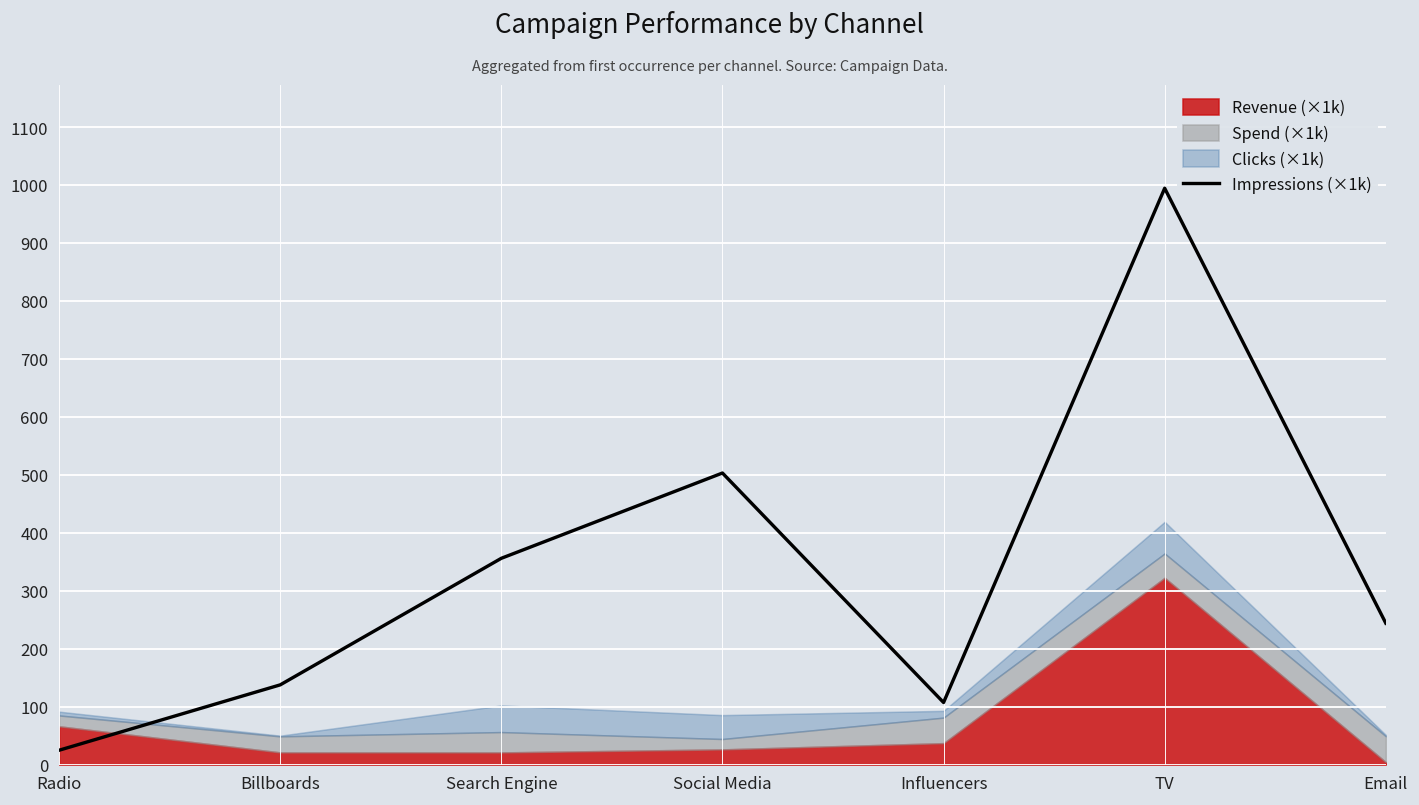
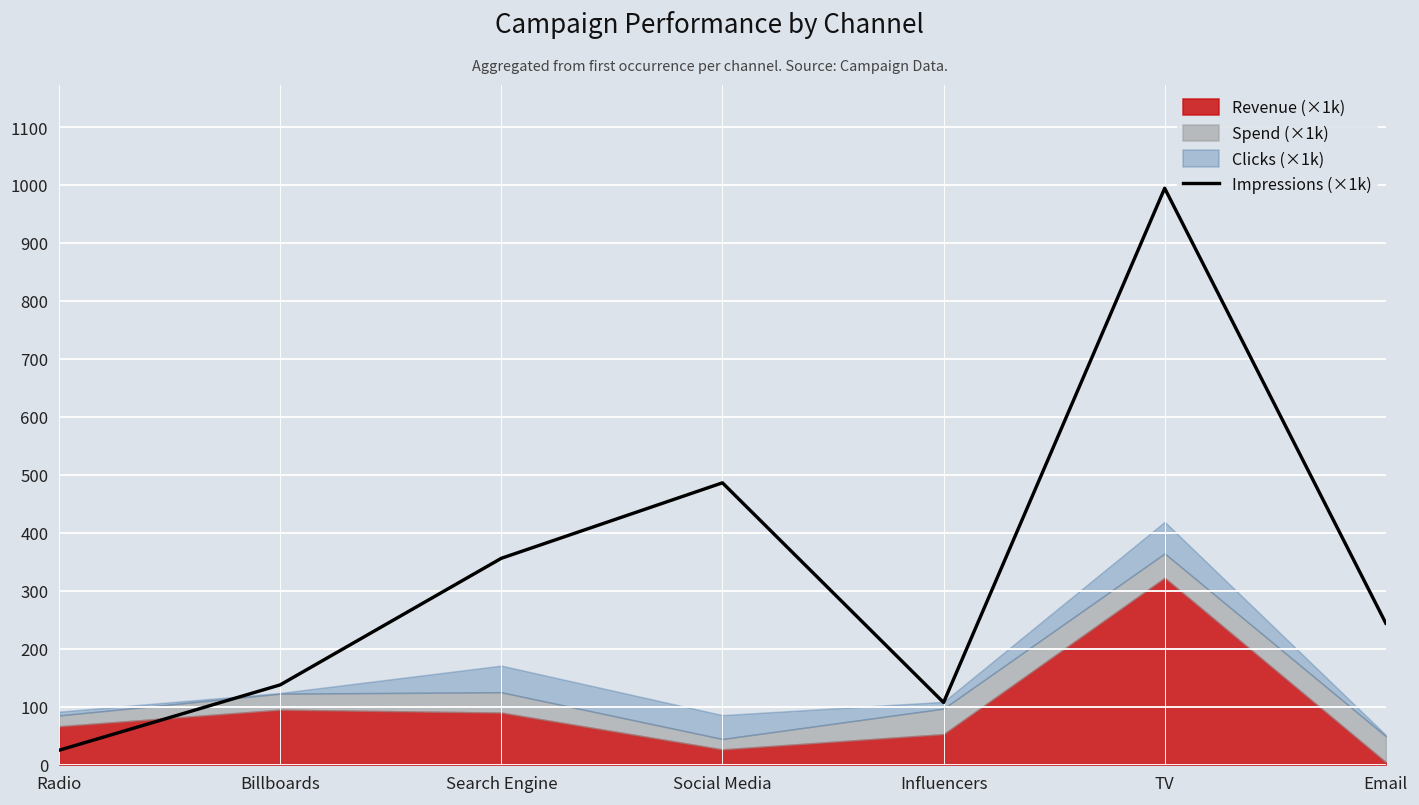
Revenue (×1k), Billboards: 20 -> 90
Revenue (×1k), Search Engine: 20 -> 90
Impressions (×1k), Social Media: 500 -> 490
Revenue (×1k), Influencers: 40 -> 50
